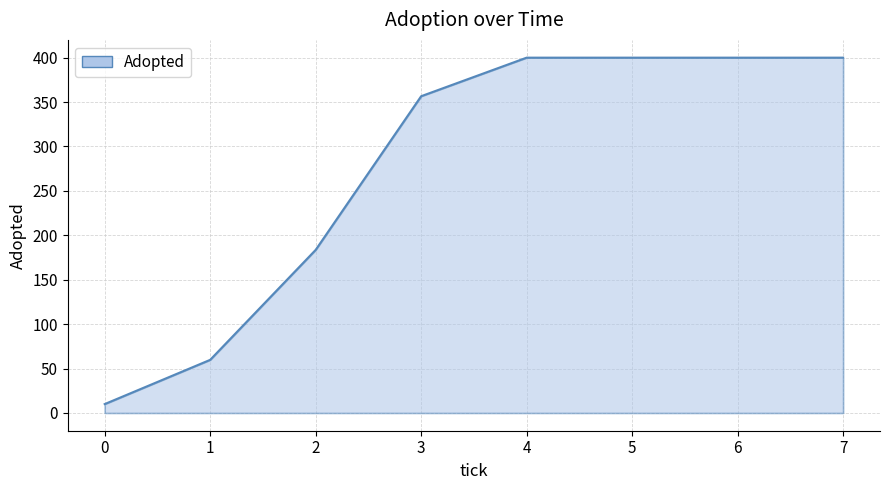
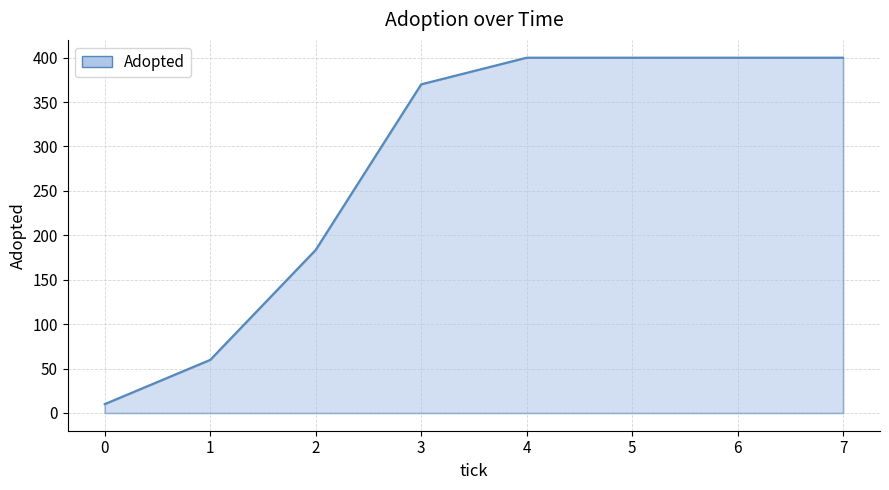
3: 360 -> 370
